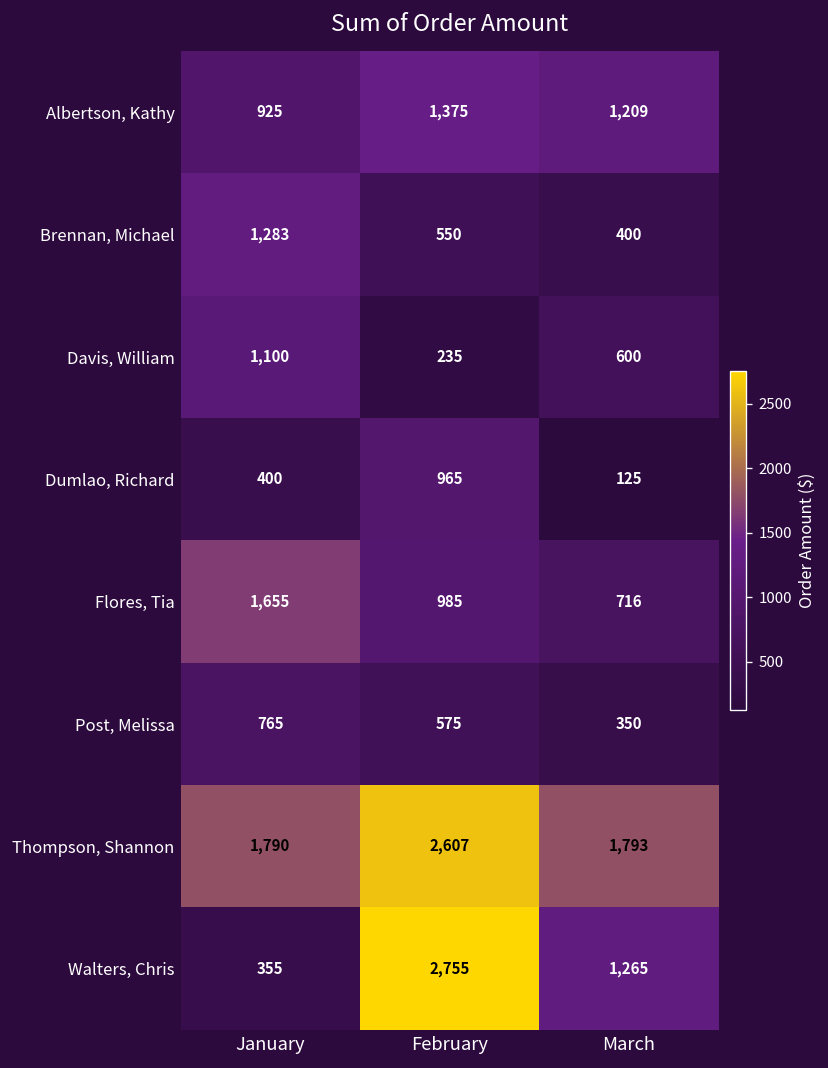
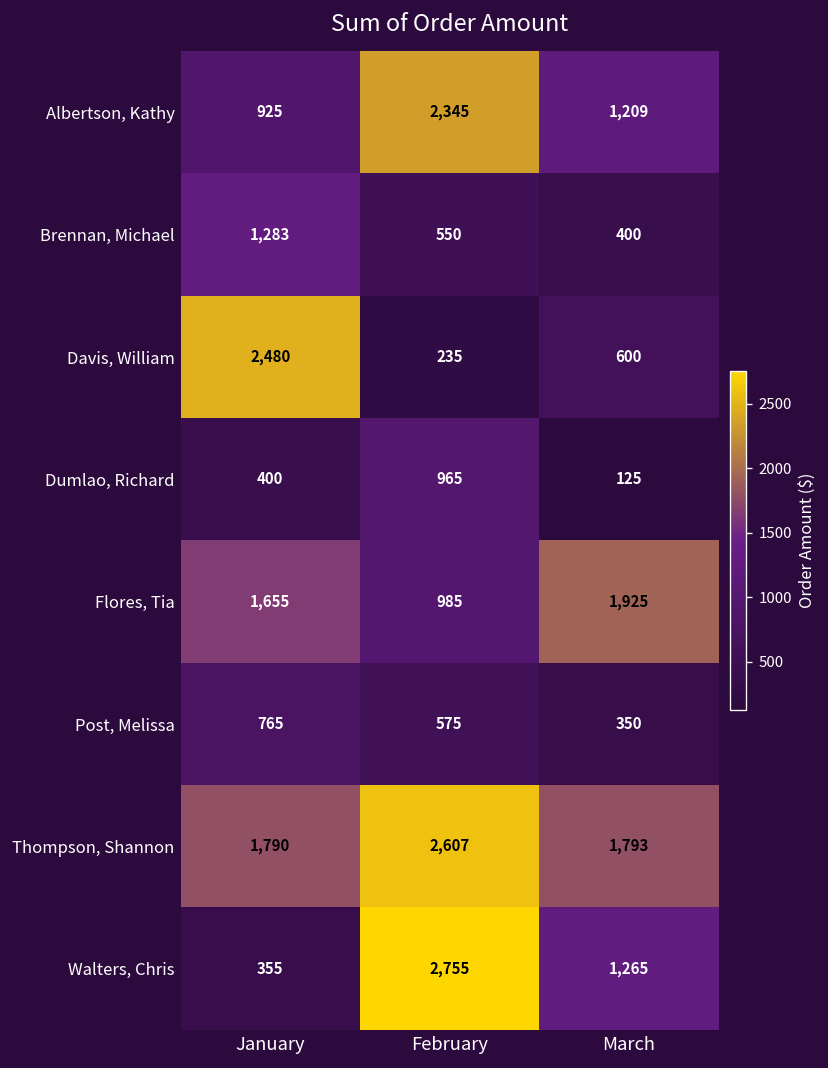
Albertson, Kathy, February: 1,375 -> 2,345
Davis, William, January: 1,100 -> 2,480
Flores, Tia, March: 716 -> 1,925
